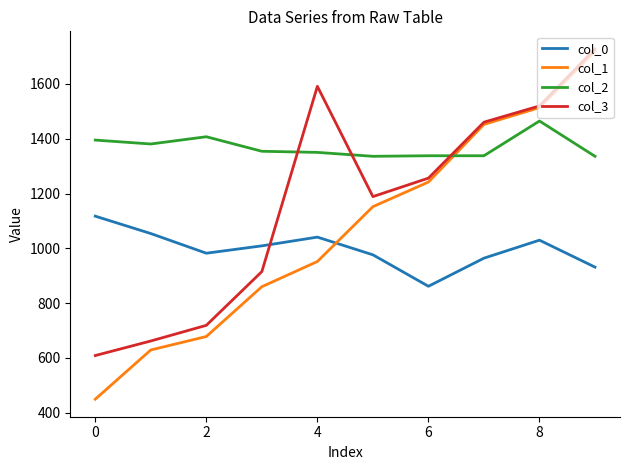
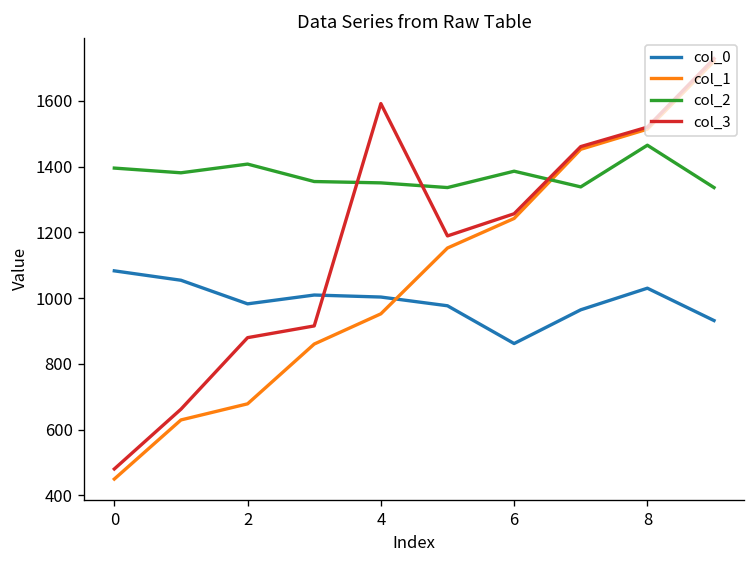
col_0, 0: 1120 -> 1080
col_3, 0: 610 -> 480
col_3, 2: 720 -> 880
col_0, 4: 1040 -> 1000
col_2, 6: 1340 -> 1390
